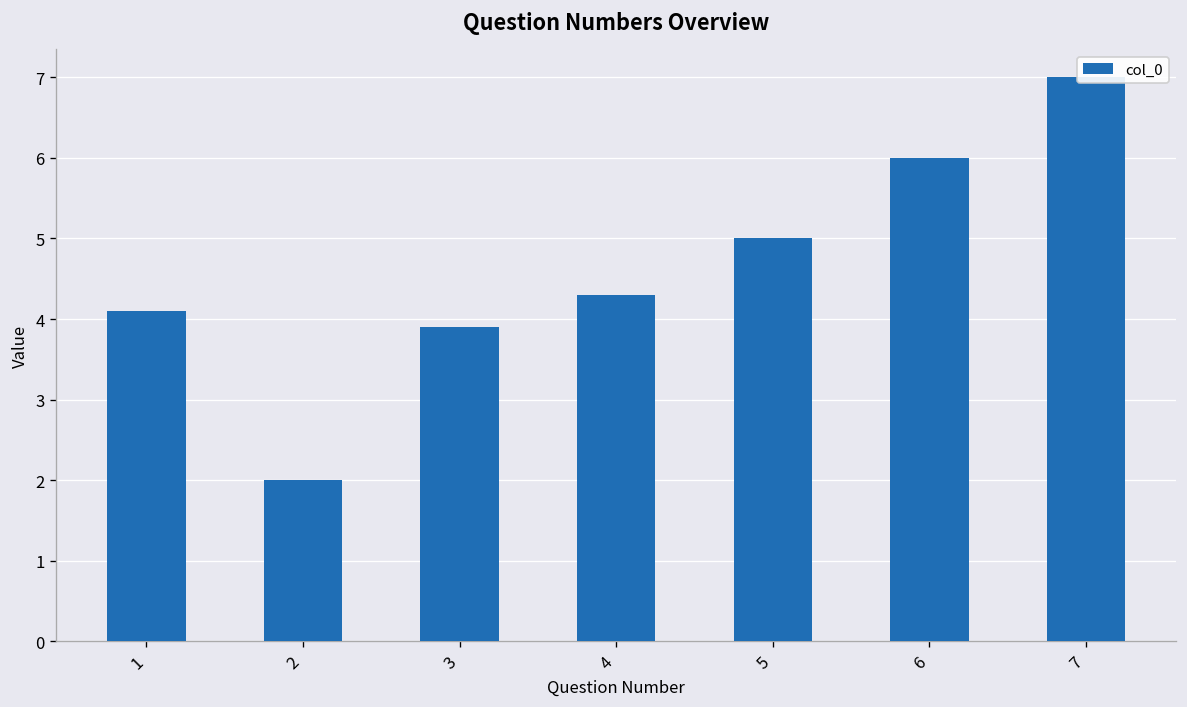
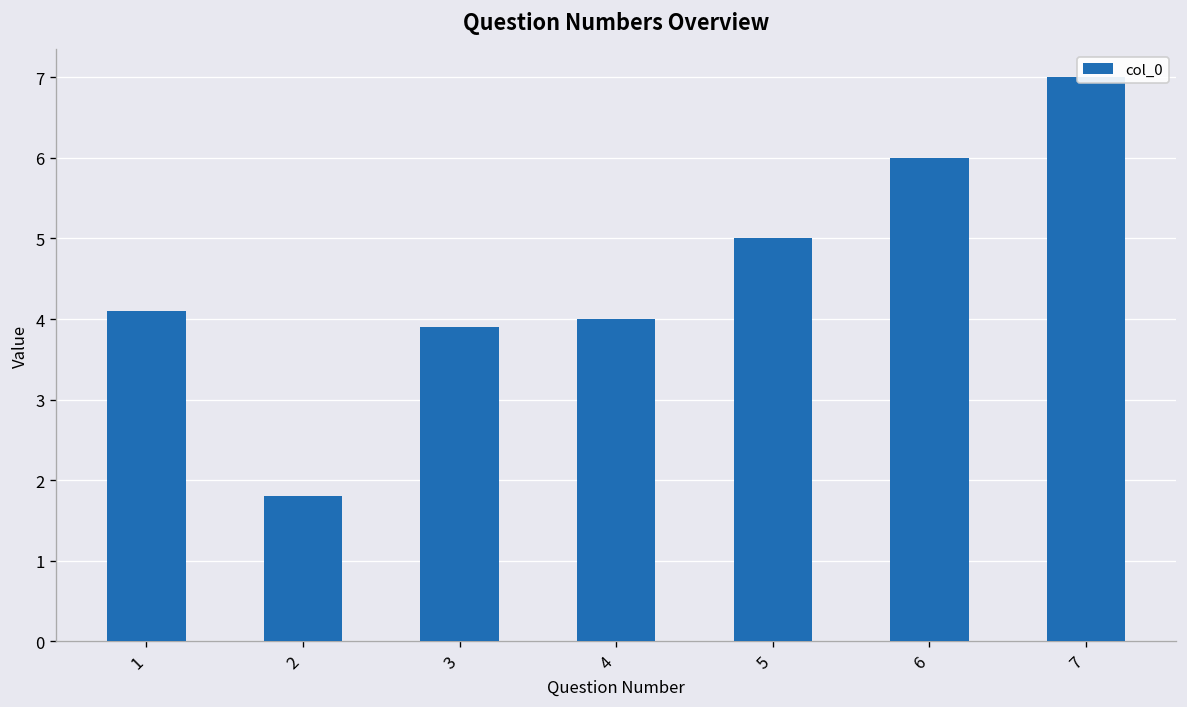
2: 2.0 -> 1.8
4: 4.3 -> 4.0
